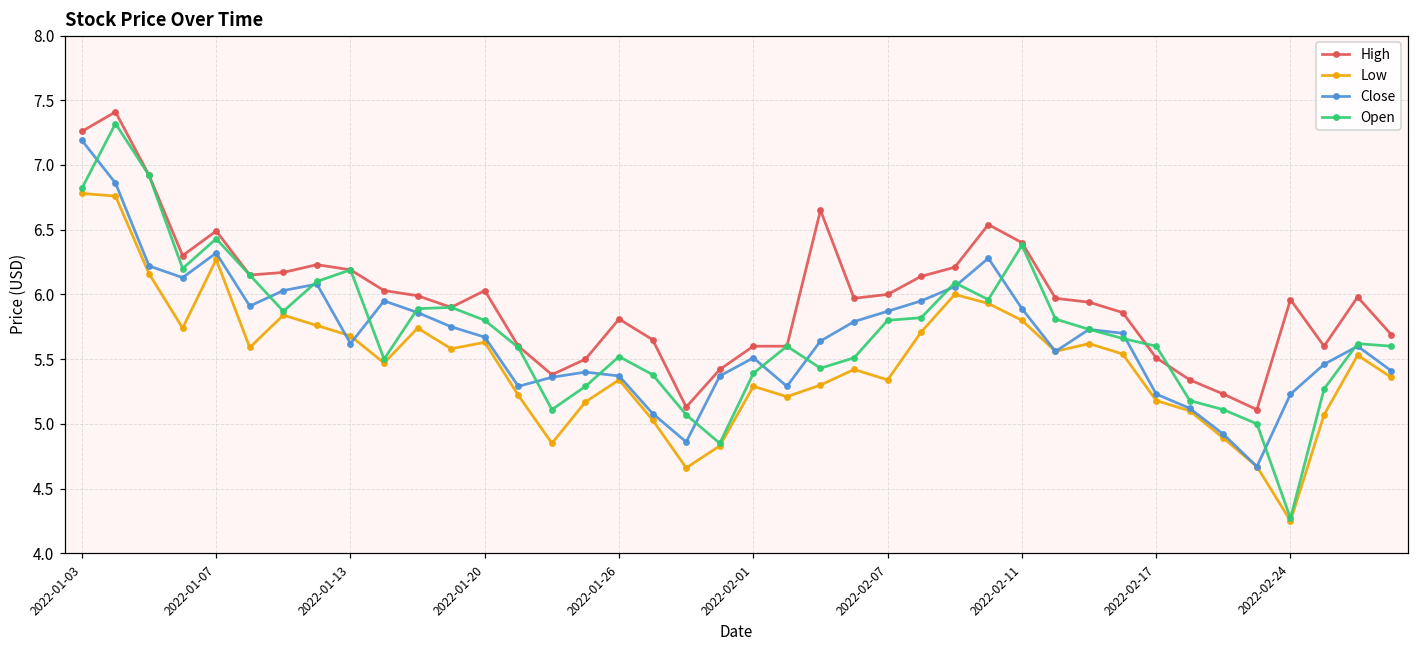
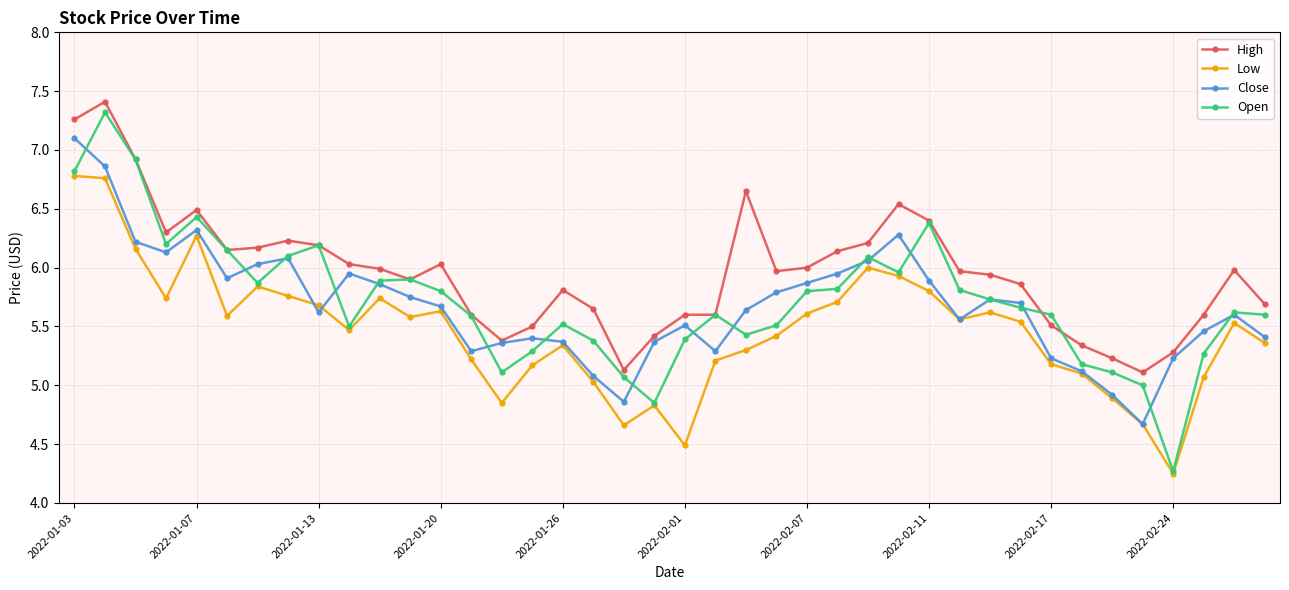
Close, 2022-01-03: 7.19 -> 7.10
Low, 2022-02-01: 5.29 -> 4.49
Low, 2022-02-07: 5.34 -> 5.61
High, 2022-02-24: 5.96 -> 5.28
